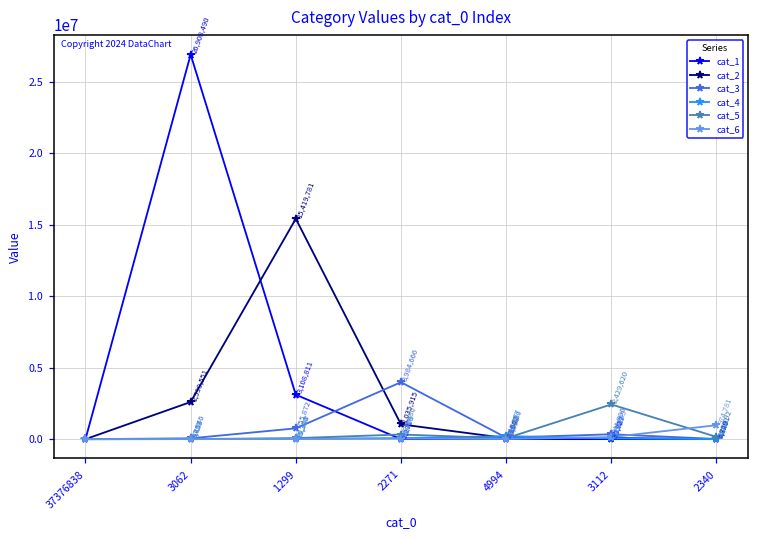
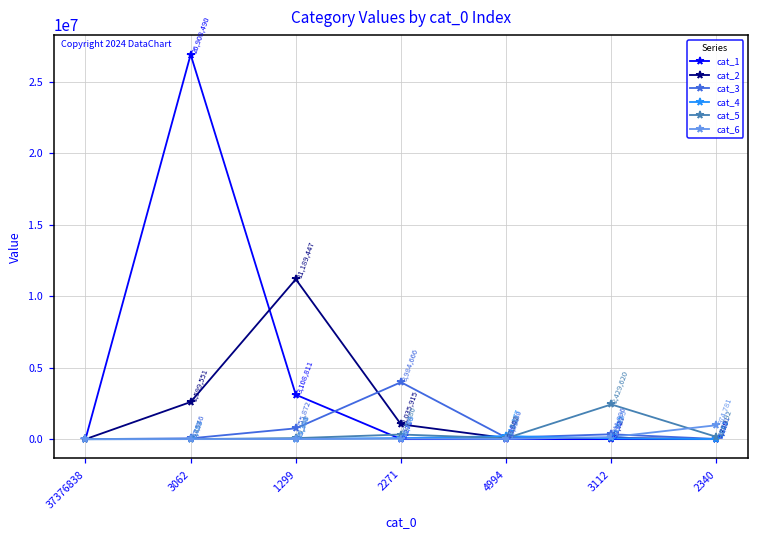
cat_2, 1299: 15,419,781 -> 11,189,447
